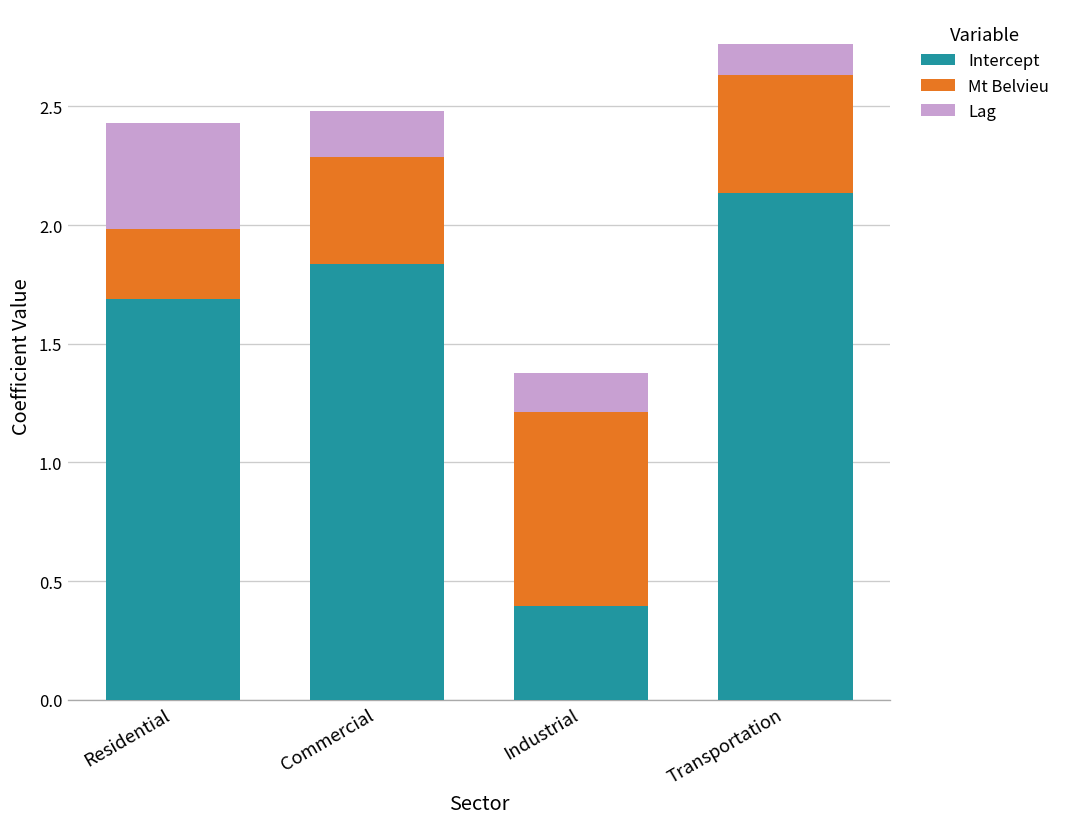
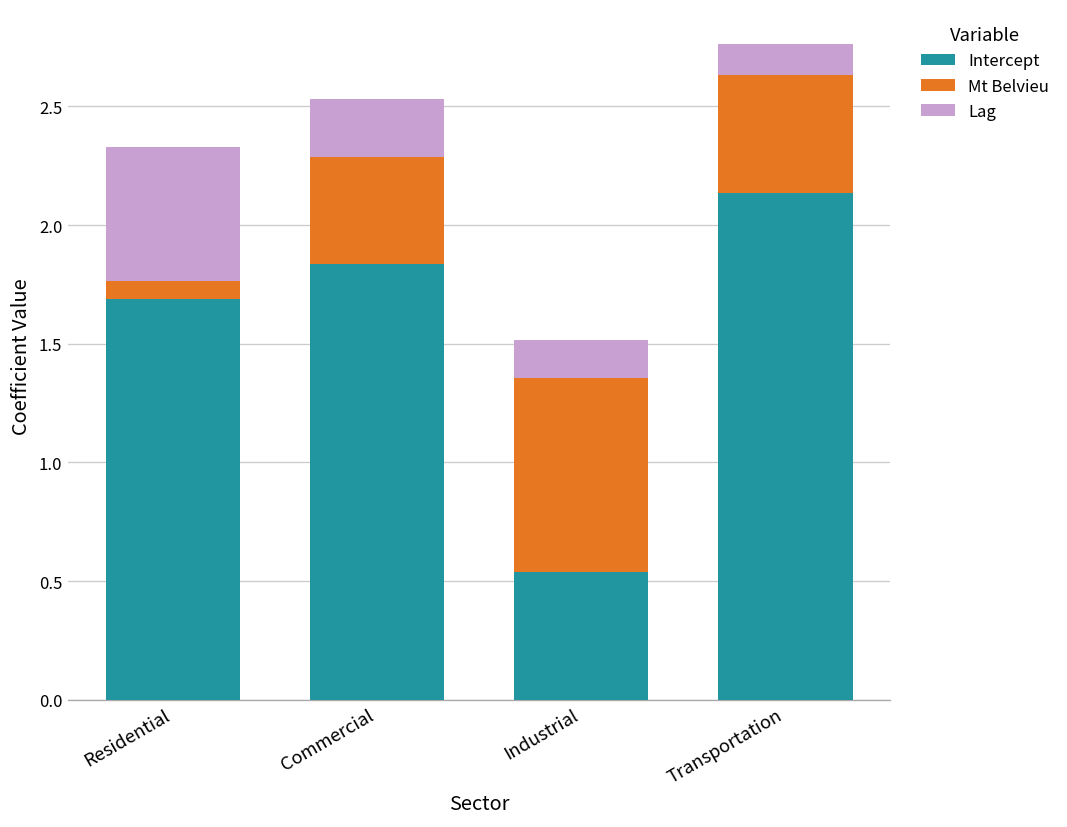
Mt Belvieu, Residential: 0.29 -> 0.08
Lag, Residential: 0.45 -> 0.56
Lag, Commercial: 0.19 -> 0.24
Intercept, Industrial: 0.40 -> 0.54
